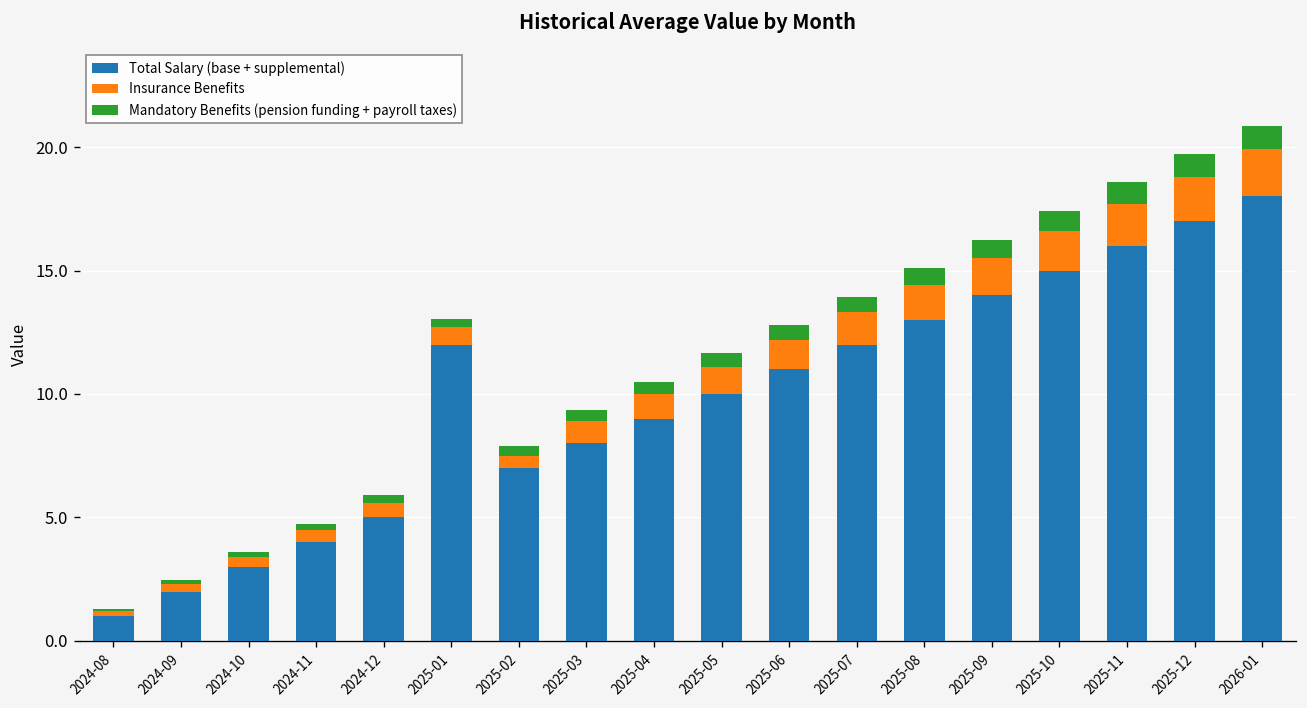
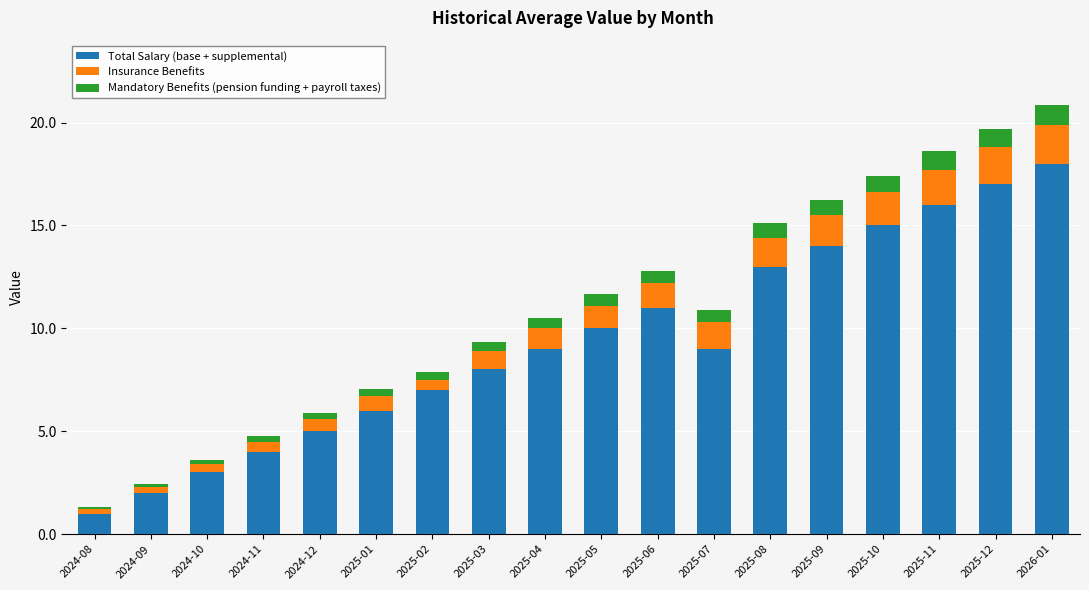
Total Salary (base + supplemental), 2025-01: 12 -> 6
Total Salary (base + supplemental), 2025-07: 12 -> 9
